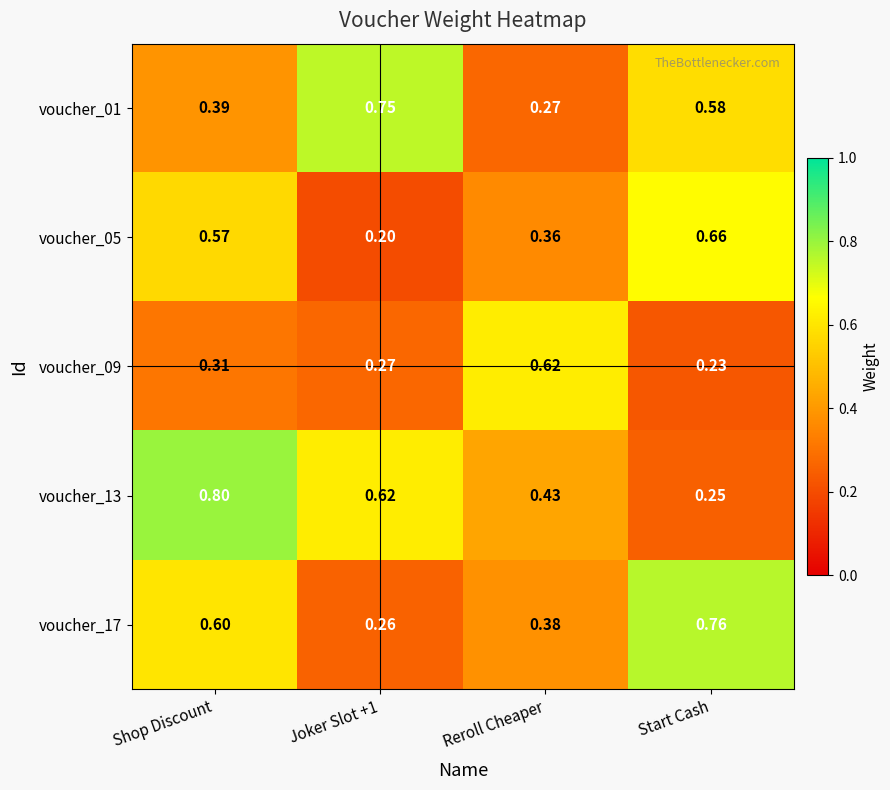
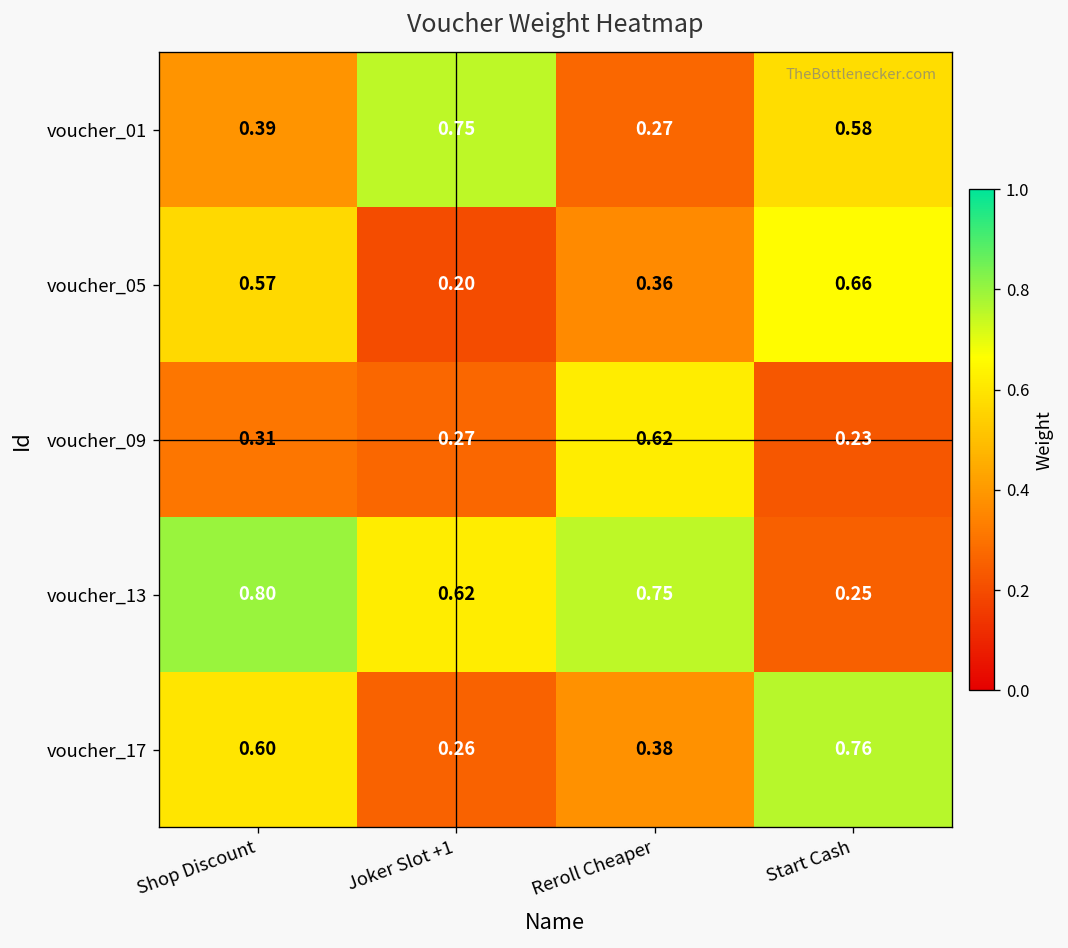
voucher_13, Reroll Cheaper: 0.43 -> 0.75
